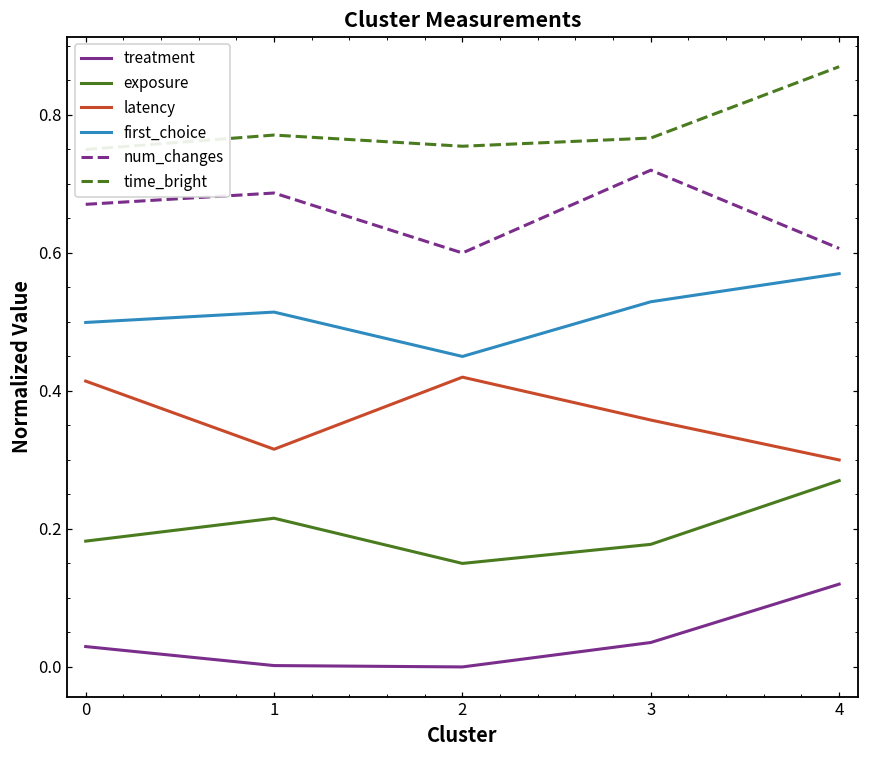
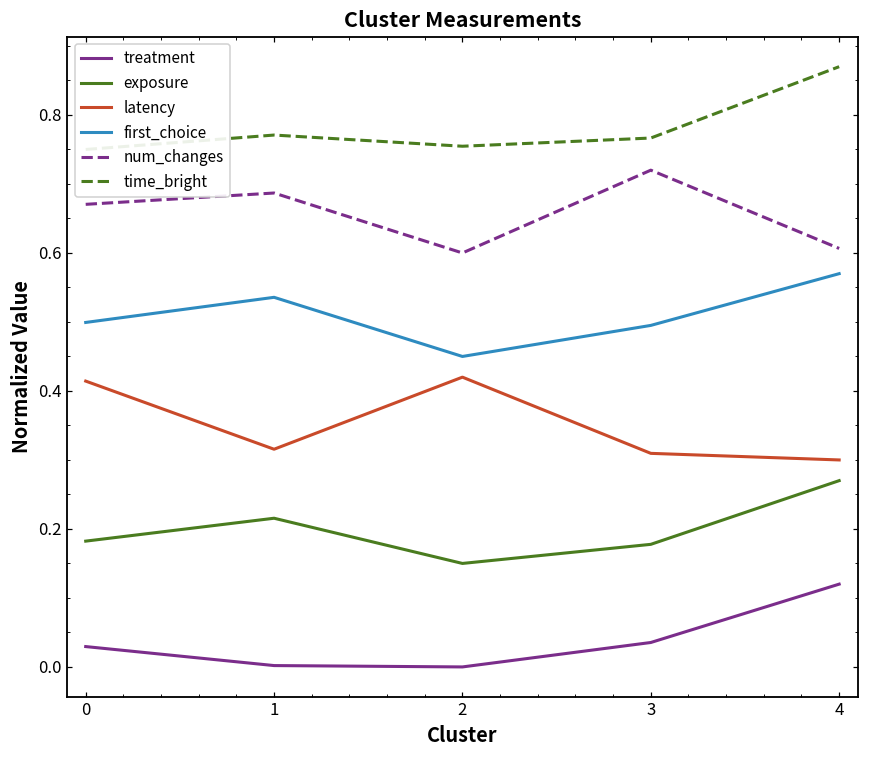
first_choice, 1: 0.51 -> 0.54
latency, 3: 0.36 -> 0.31
first_choice, 3: 0.53 -> 0.50
